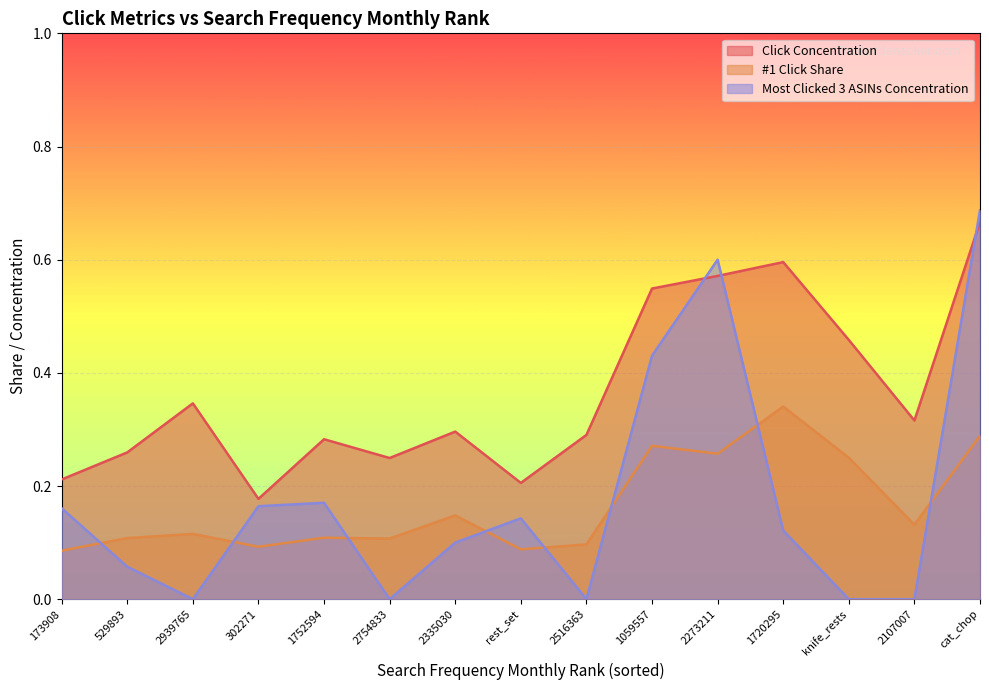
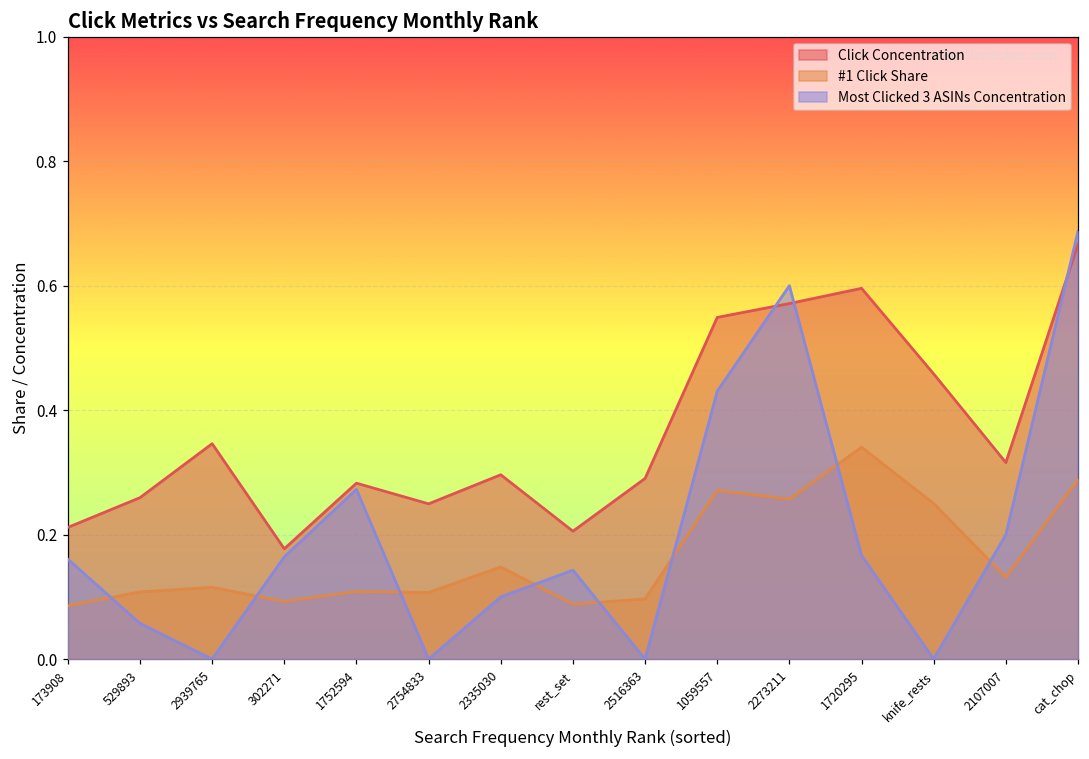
Most Clicked 3 ASINs Concentration, 1752594: 0.17 -> 0.27
Most Clicked 3 ASINs Concentration, 1720295: 0.12 -> 0.17
Most Clicked 3 ASINs Concentration, 2107007: 0.0 -> 0.2
